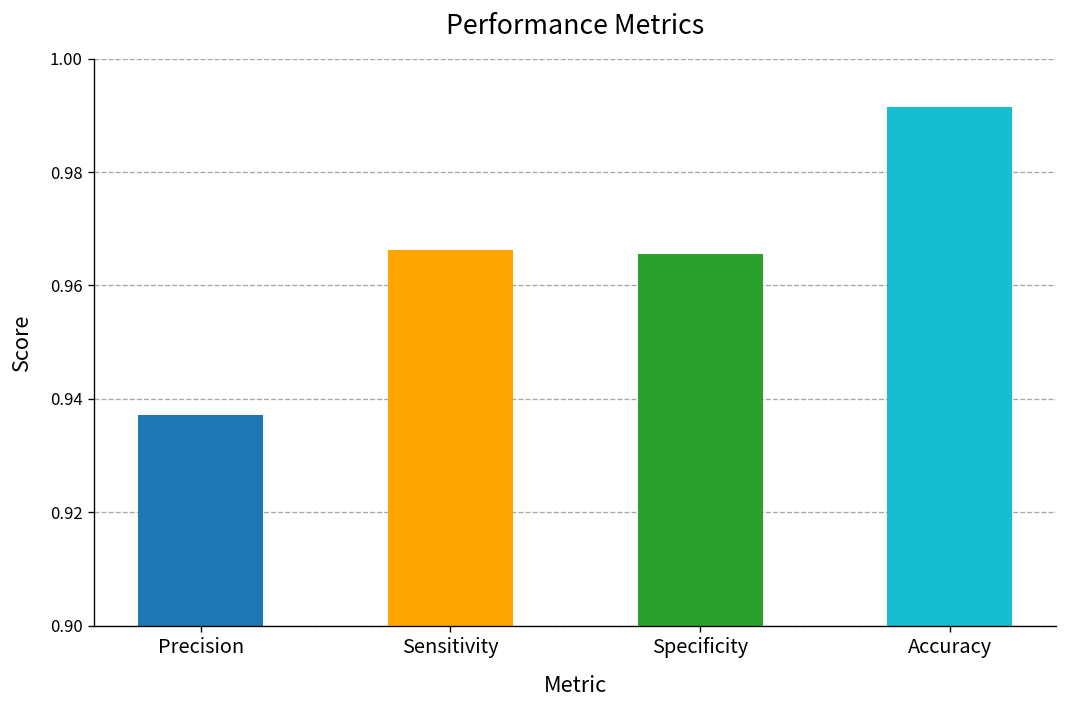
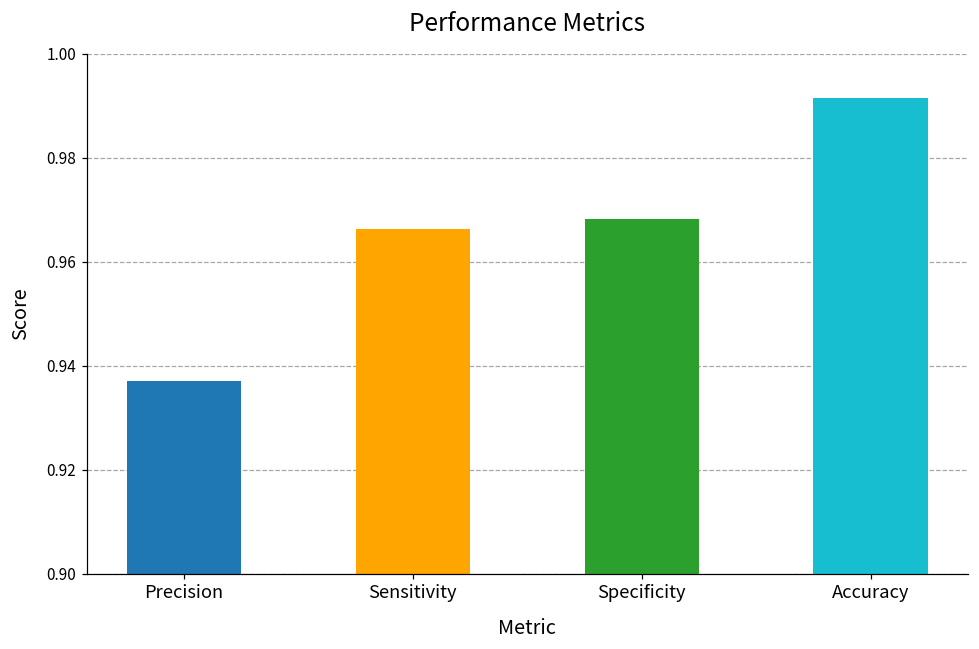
Specificity: 0.966 -> 0.968
